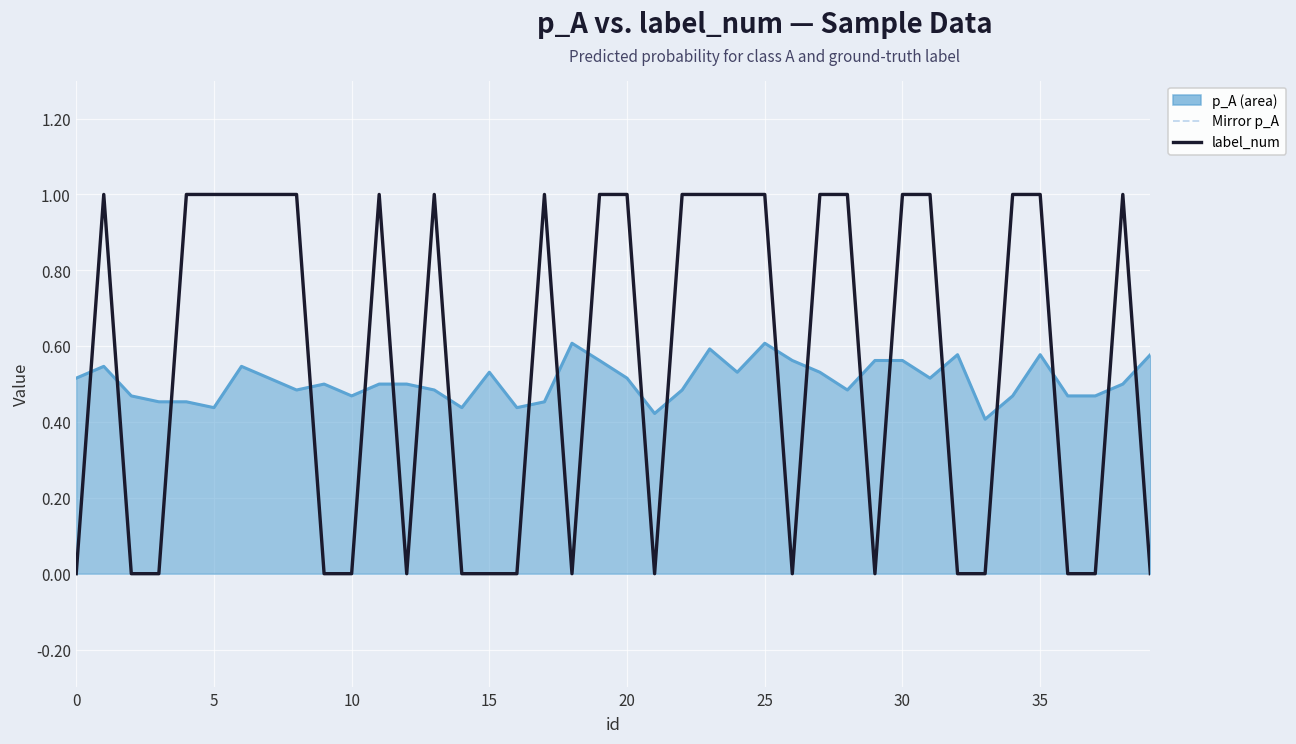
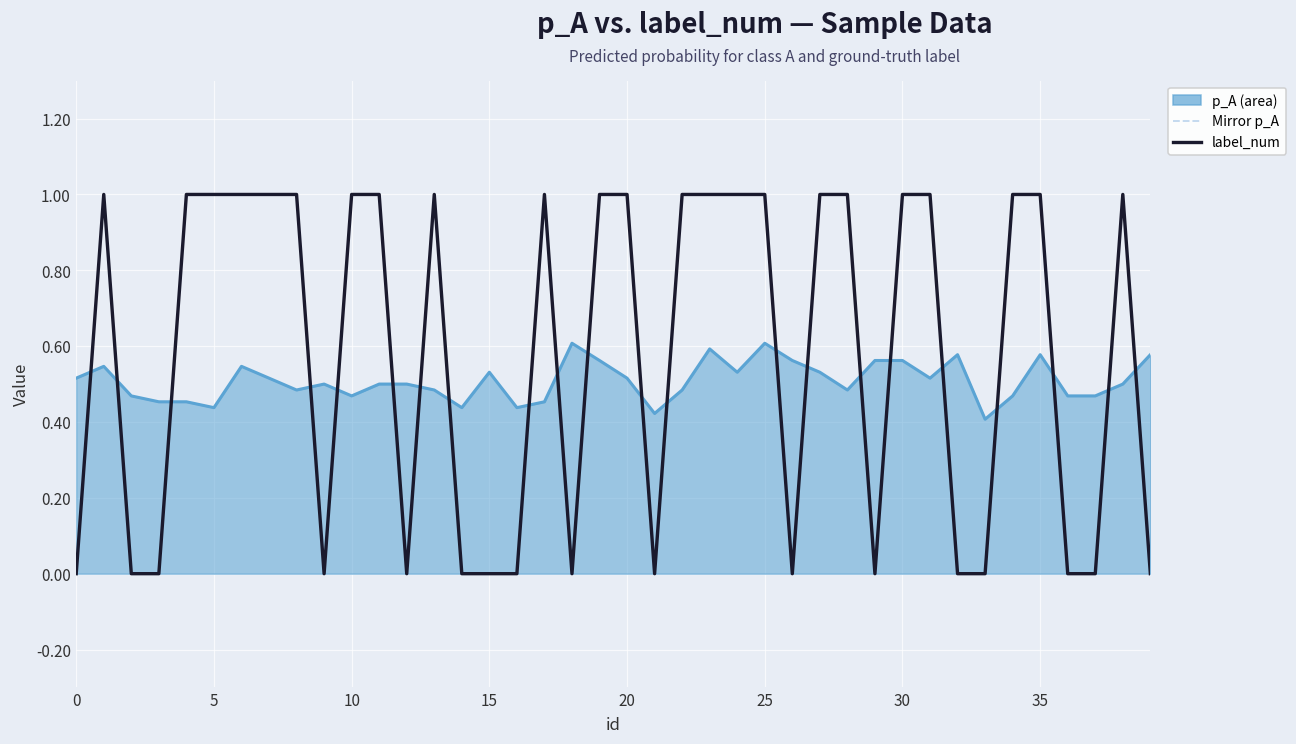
label_num, 10: 0 -> 1
